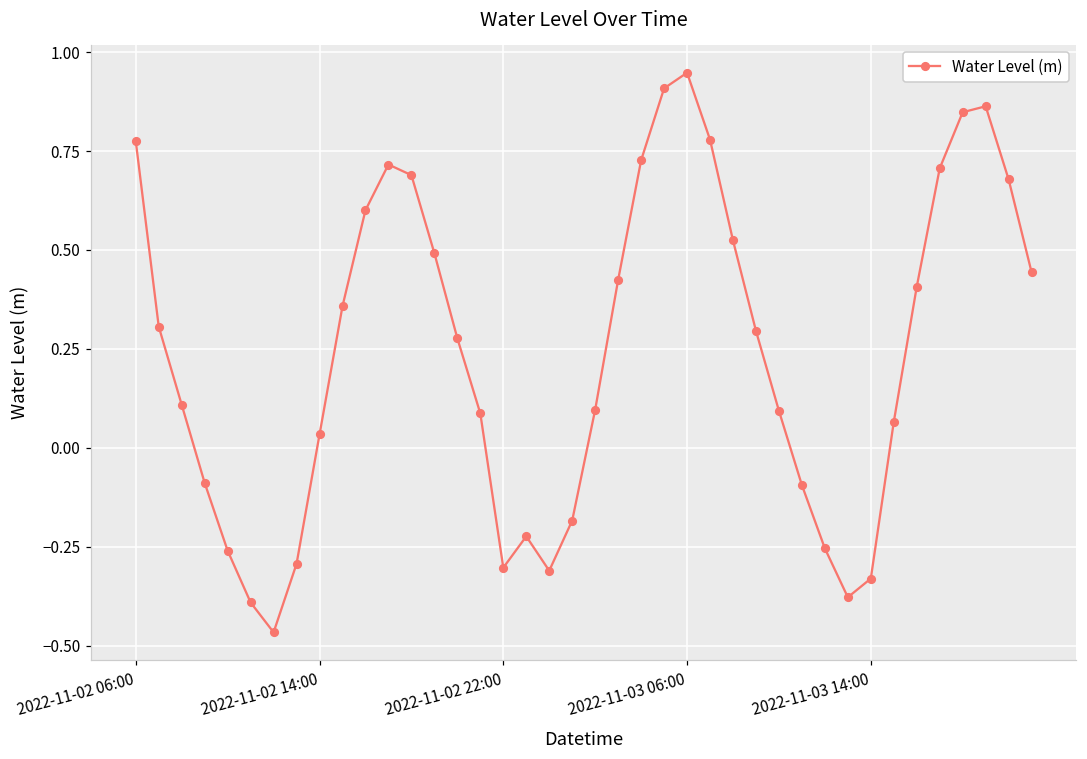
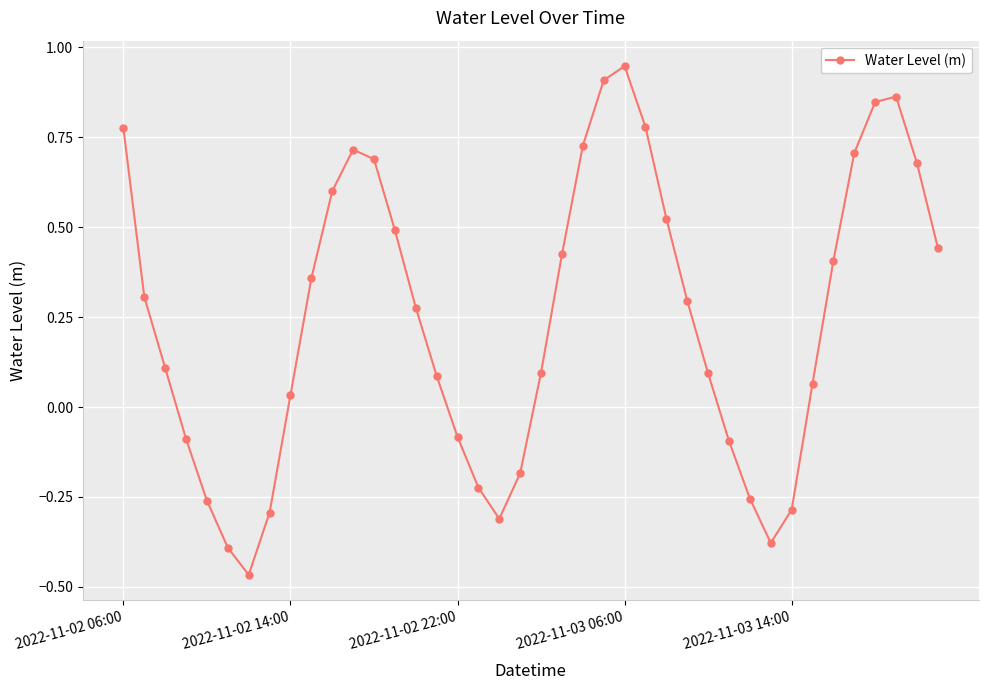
2022-11-02 22:00: -0.30 -> -0.08
2022-11-03 14:00: -0.33 -> -0.29
